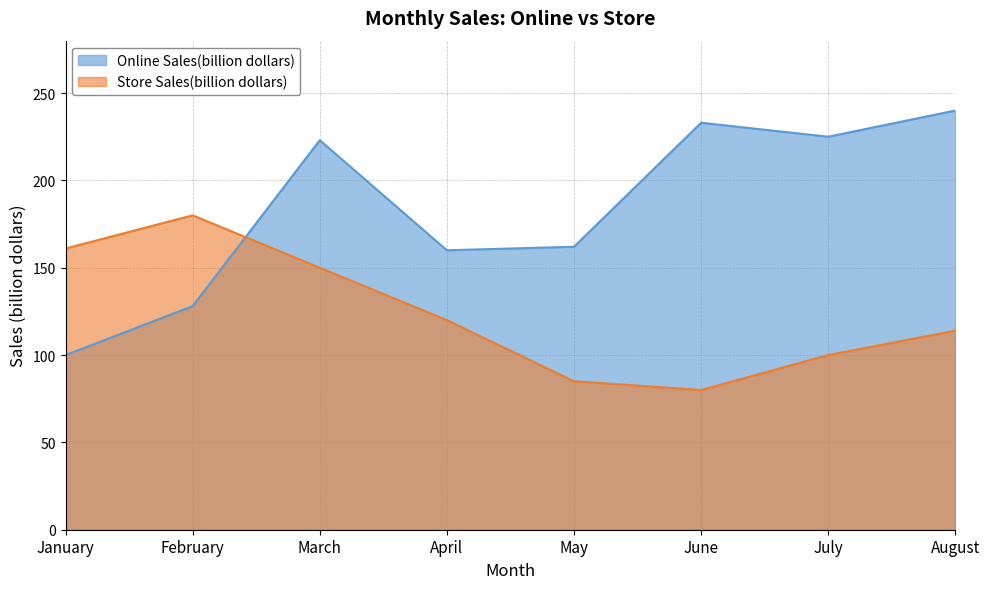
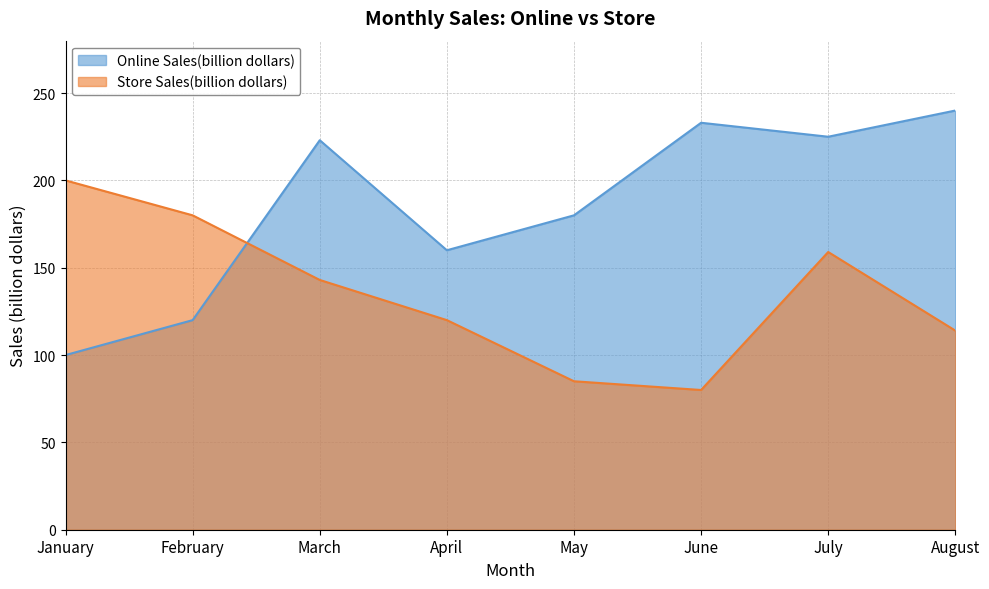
Store Sales(billion dollars), January: 161 -> 200
Online Sales(billion dollars), February: 128 -> 120
Store Sales(billion dollars), March: 150 -> 143
Online Sales(billion dollars), May: 162 -> 180
Store Sales(billion dollars), July: 100 -> 159
